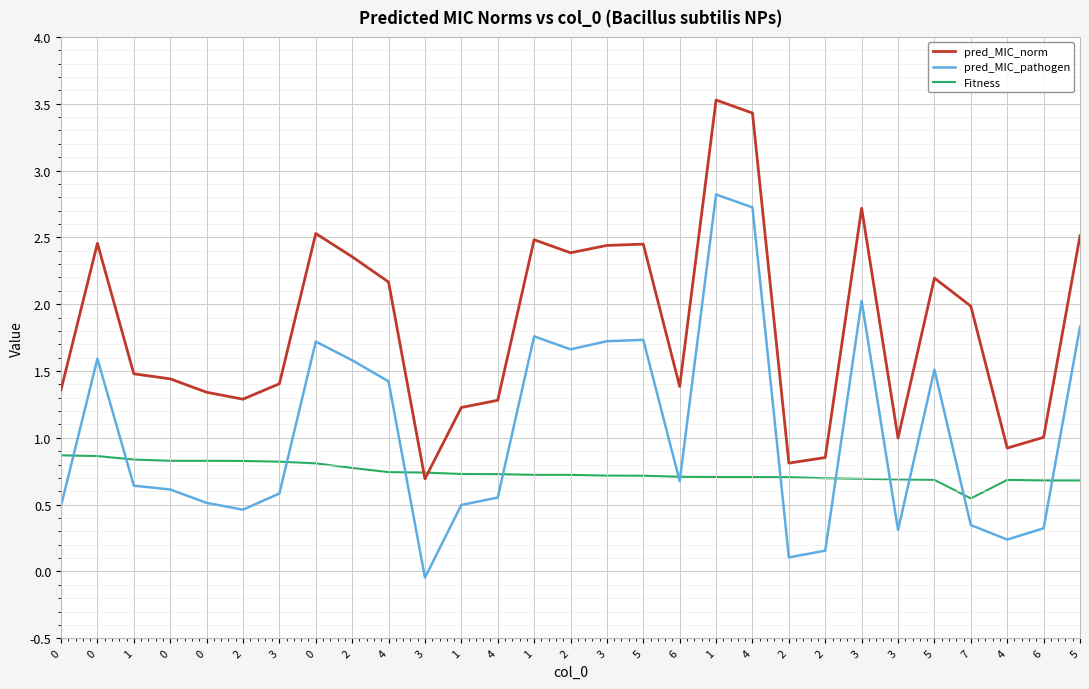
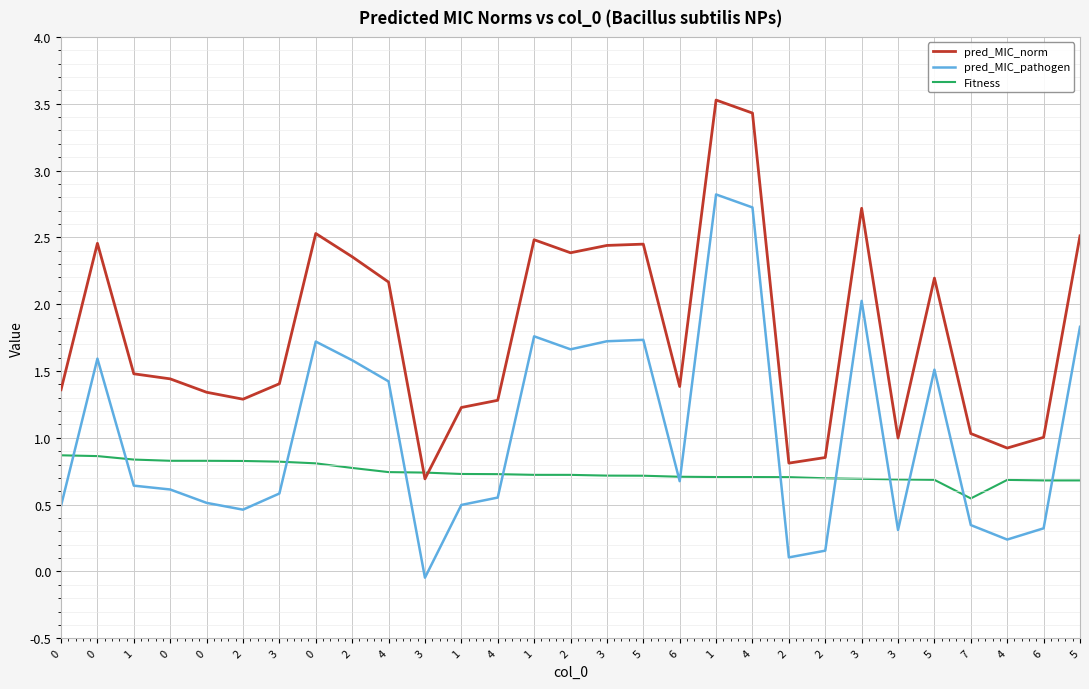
pred_MIC_norm, 7: 1.99 -> 1.03
